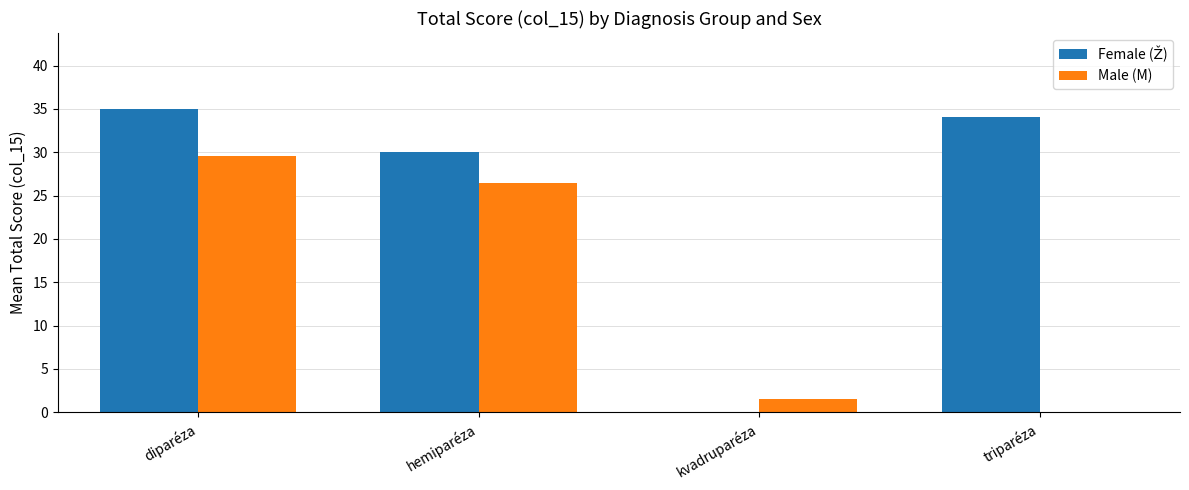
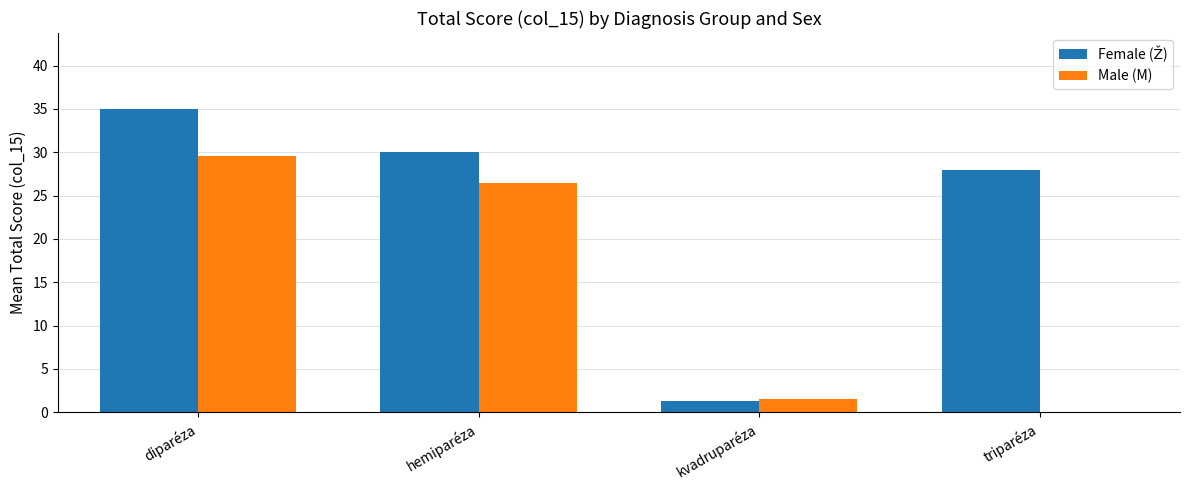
Female (Ž), kvadruparéza: 0 -> 1
Female (Ž), triparéza: 34 -> 28
